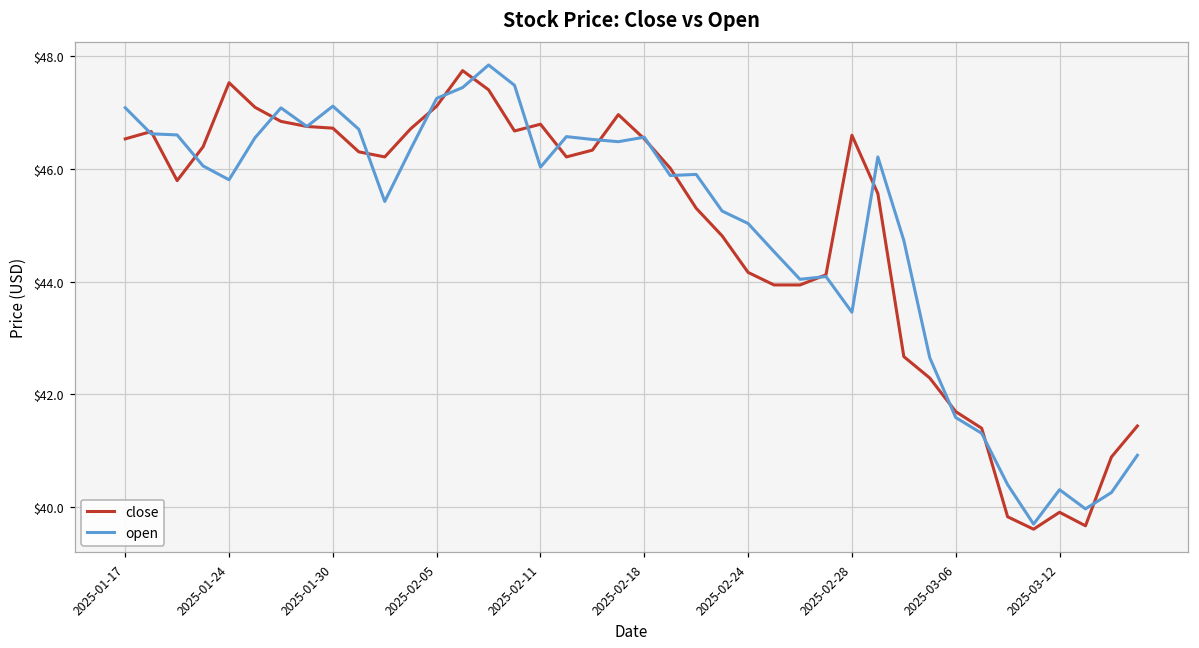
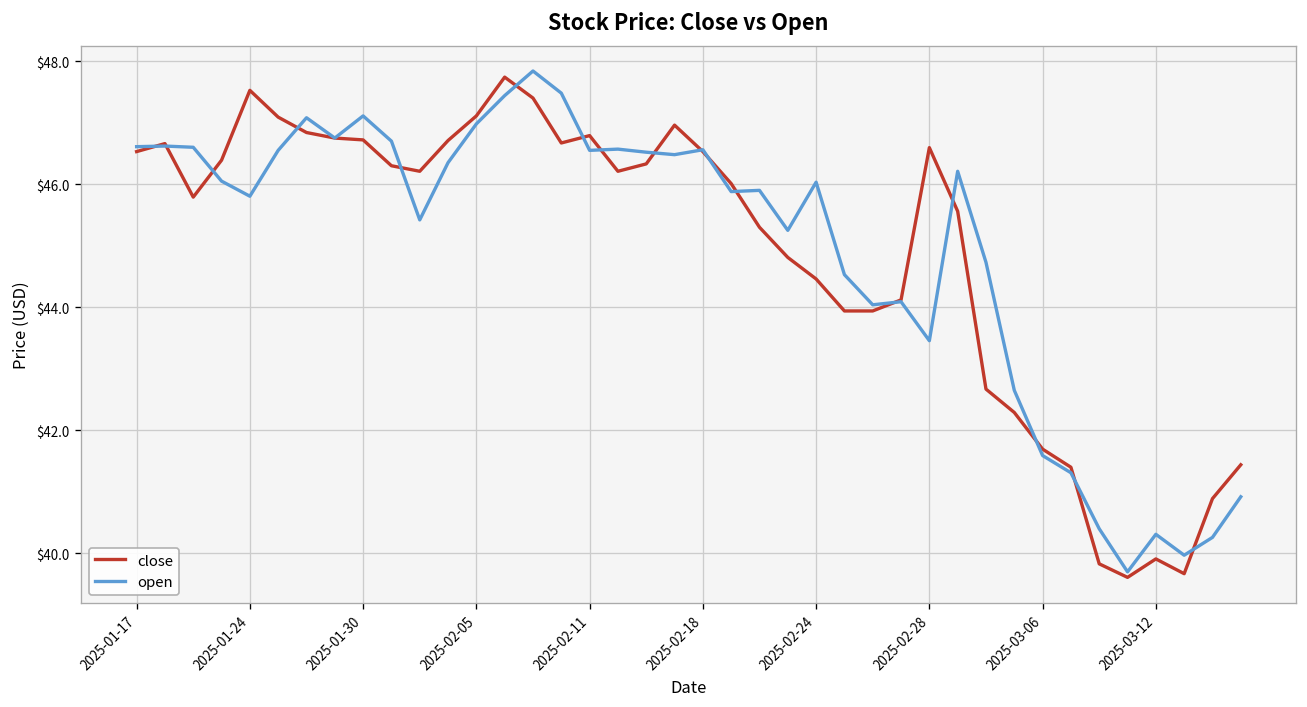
open, 2025-01-17: $47.1 -> $46.6
open, 2025-02-05: $47.2 -> $47.0
open, 2025-02-11: $46.0 -> $46.5
close, 2025-02-24: $44.2 -> $44.5
open, 2025-02-24: $45.0 -> $46.0
